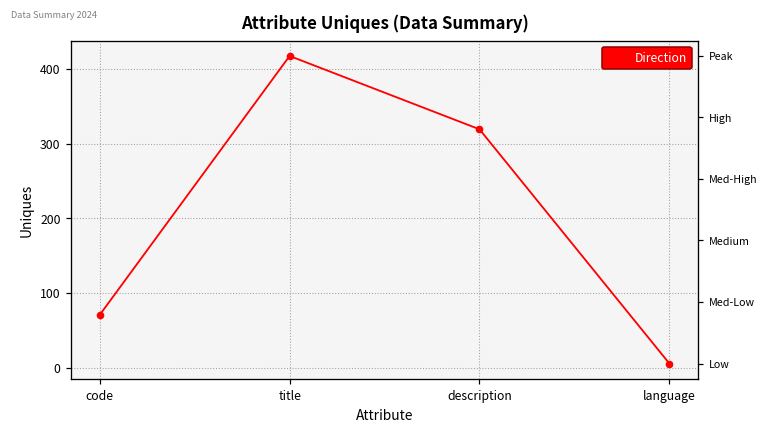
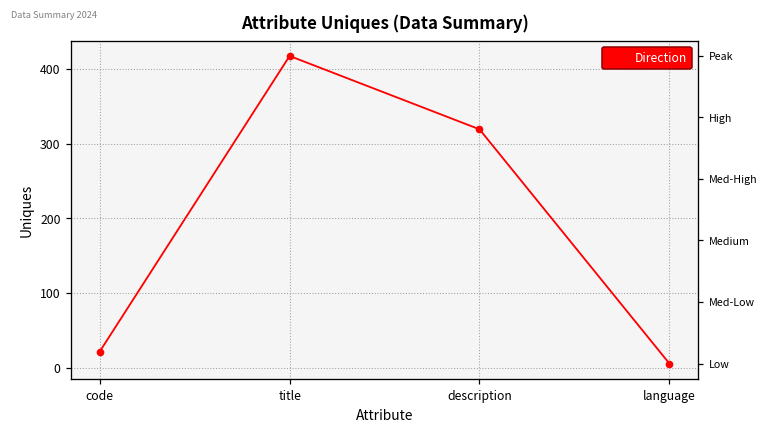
code: 70 -> 20
